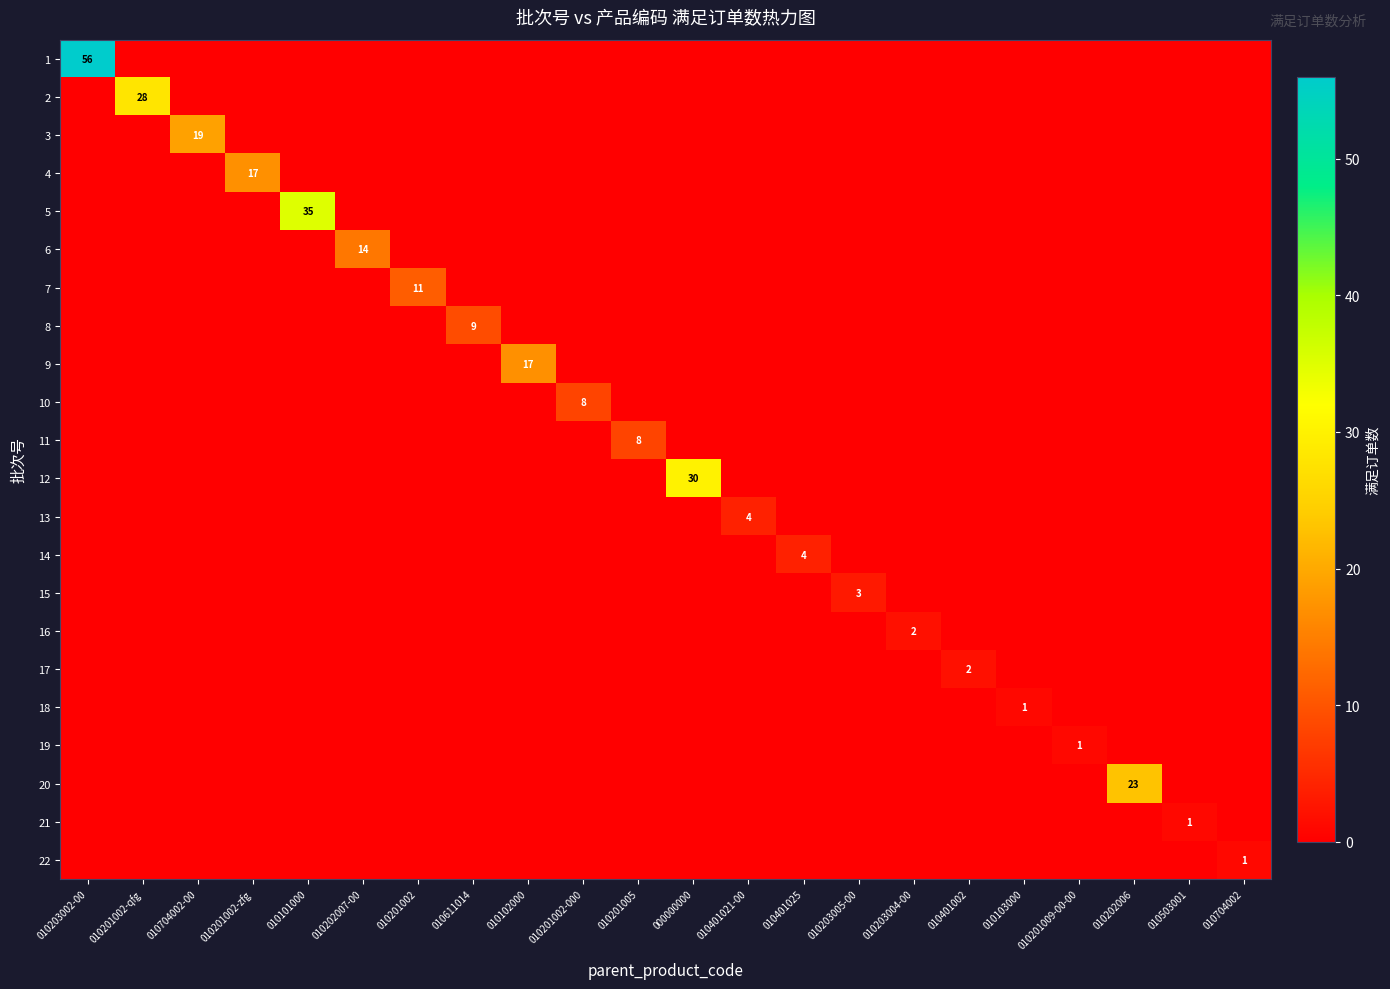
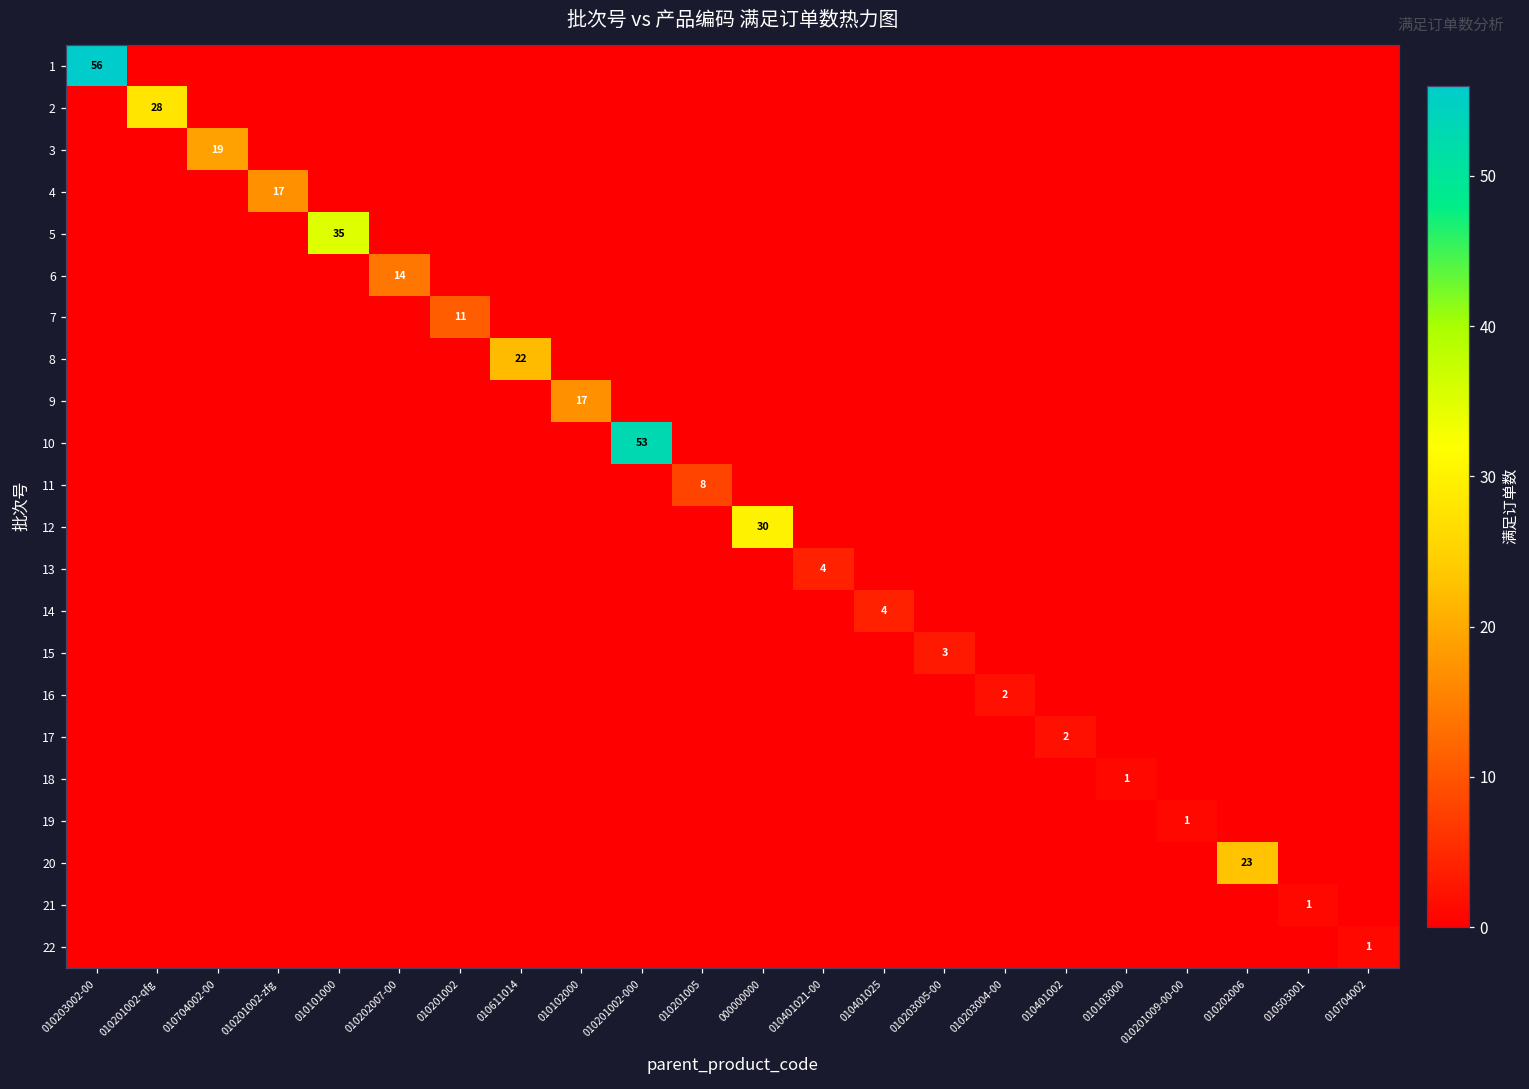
8, 010611014: 9 -> 22
10, 010201002-000: 8 -> 53
